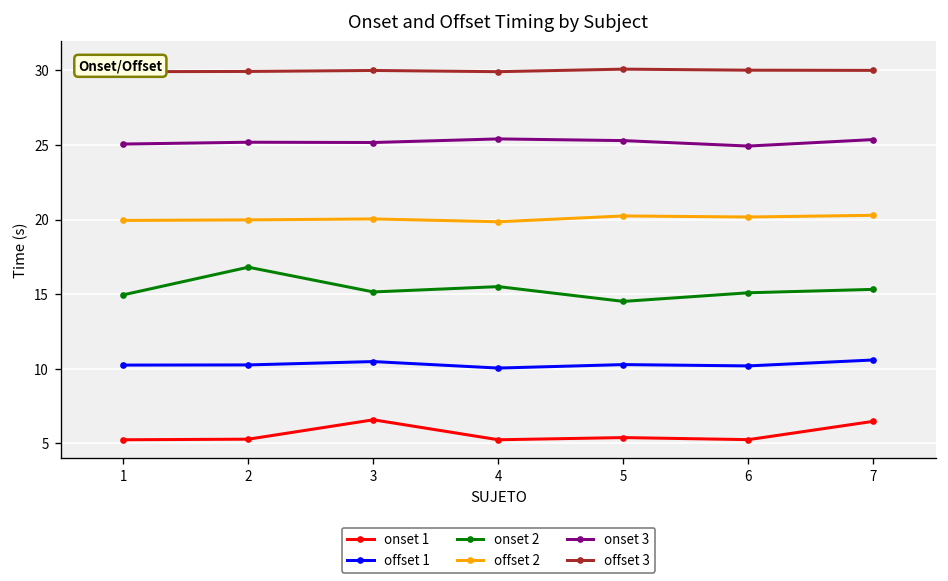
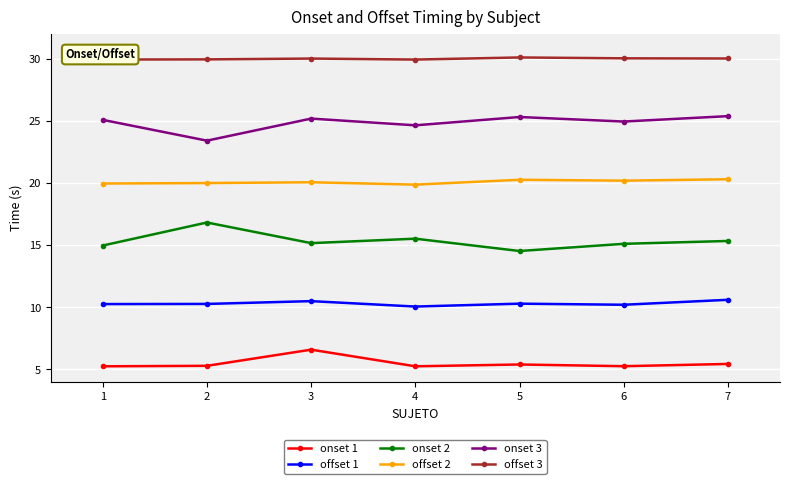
onset 3, 2: 25.2 -> 23.4
onset 3, 4: 25.4 -> 24.6
onset 1, 7: 6.5 -> 5.4
